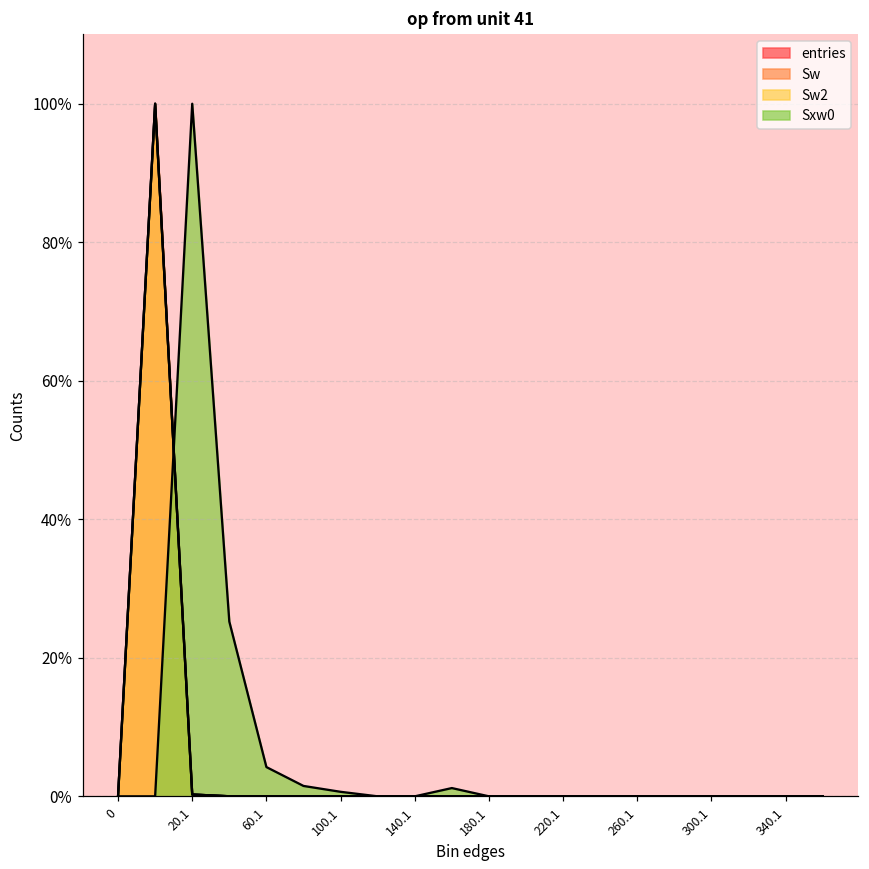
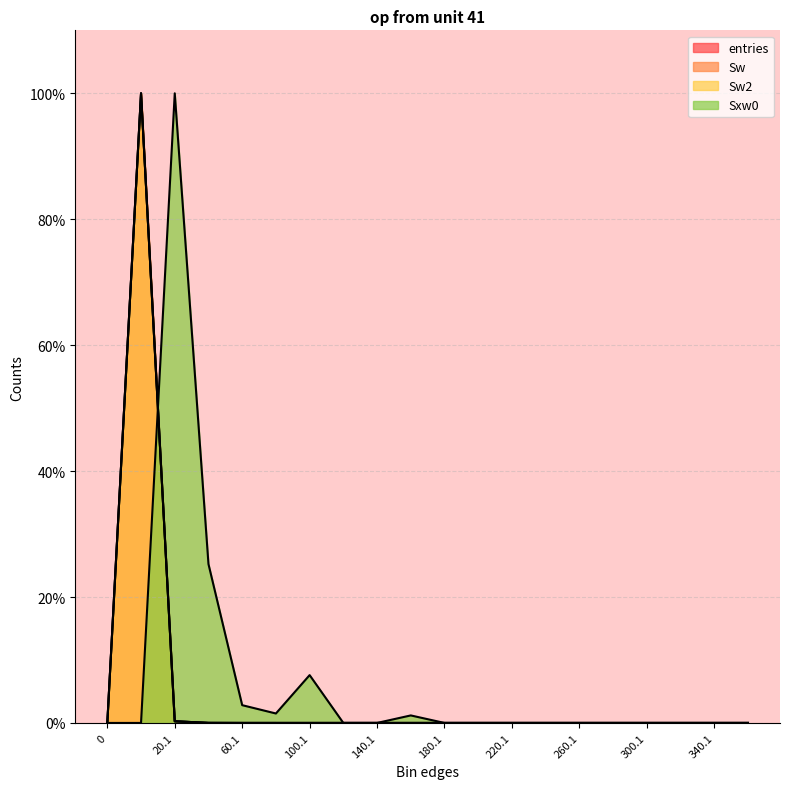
Sxw0, 60.1: 4% -> 3%
Sxw0, 100.1: 1% -> 8%
